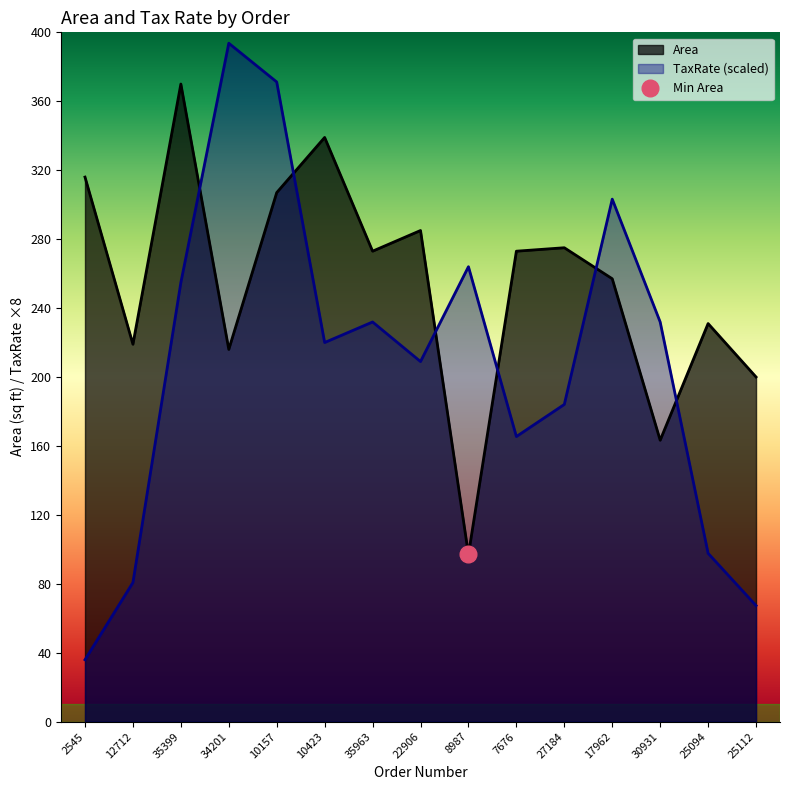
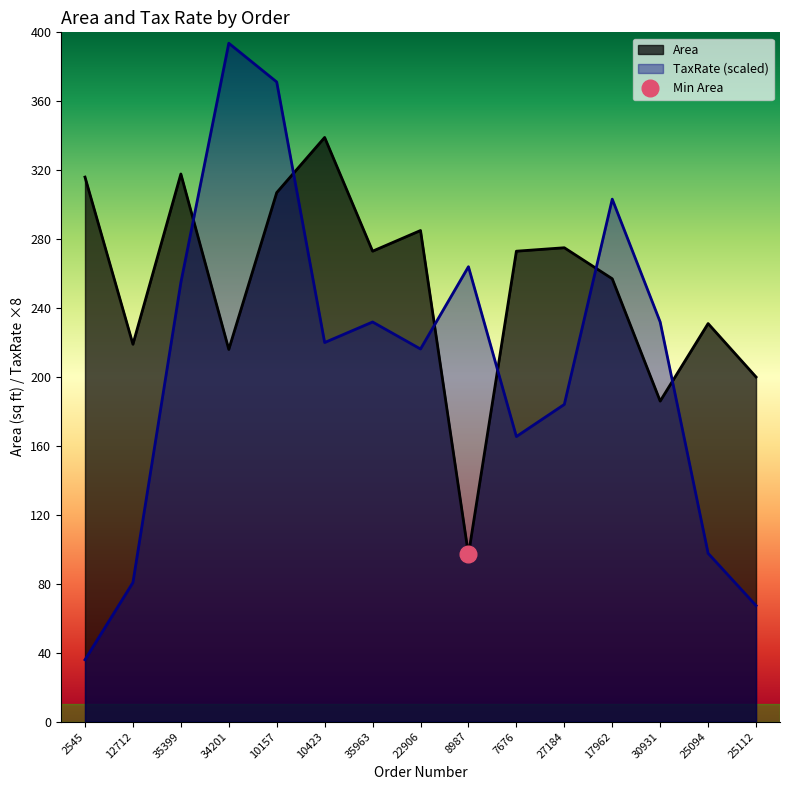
Area, 35399: 370 -> 318
TaxRate (scaled), 22906: 209 -> 216
Area, 30931: 163 -> 186
